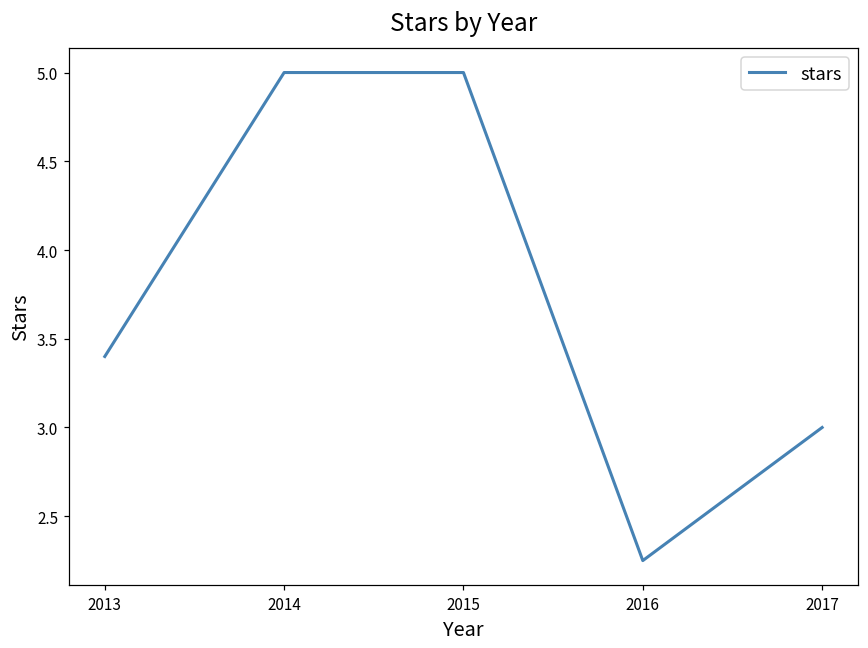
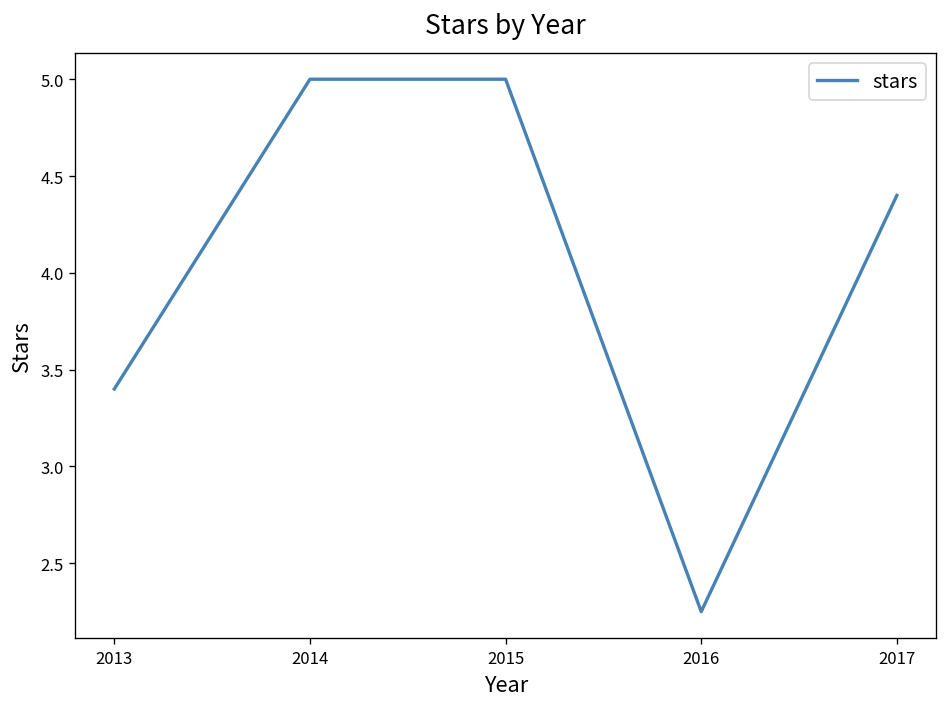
2017: 3.0 -> 4.4
